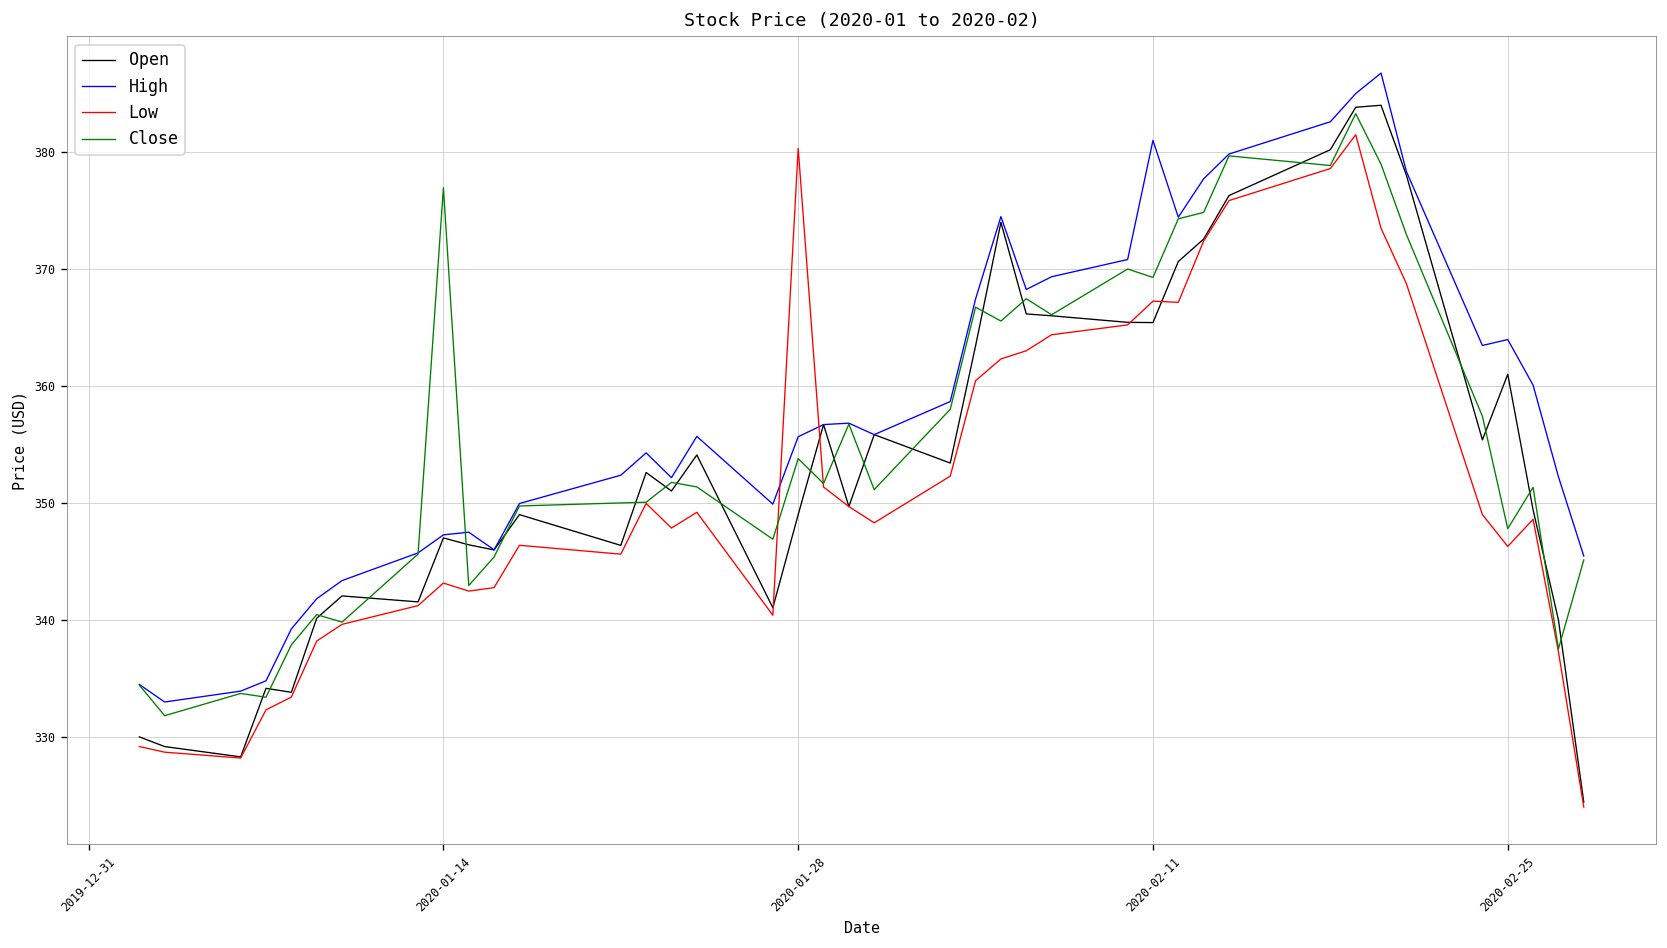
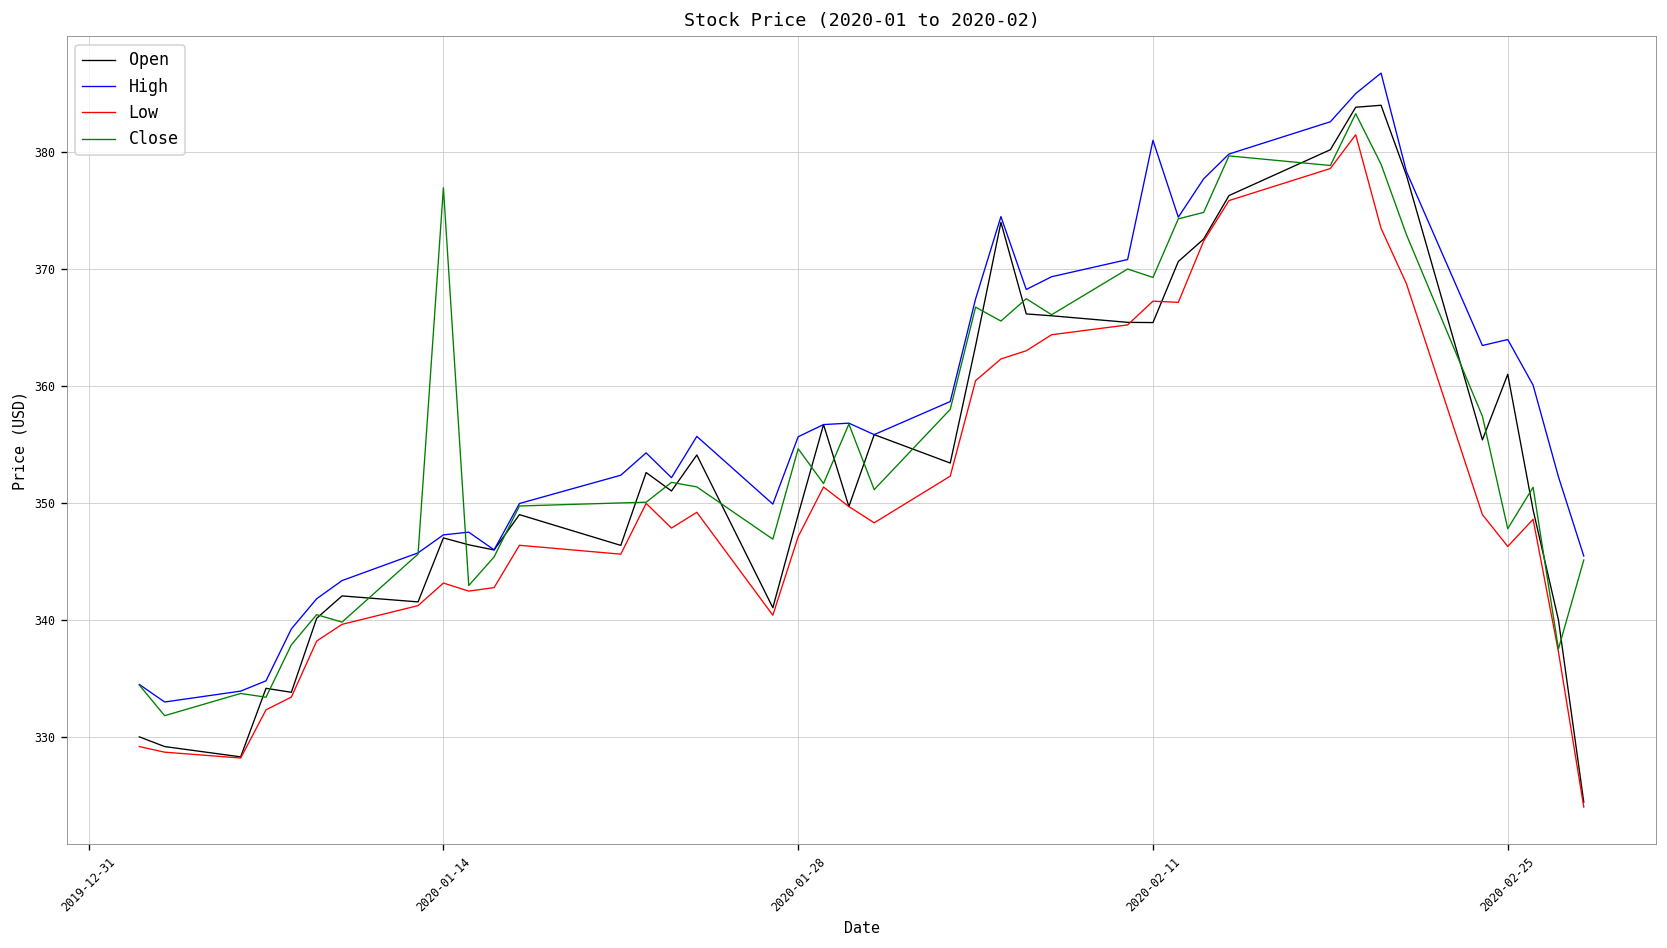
Low, 2020-01-28: 380 -> 347
Close, 2020-01-28: 354 -> 355
